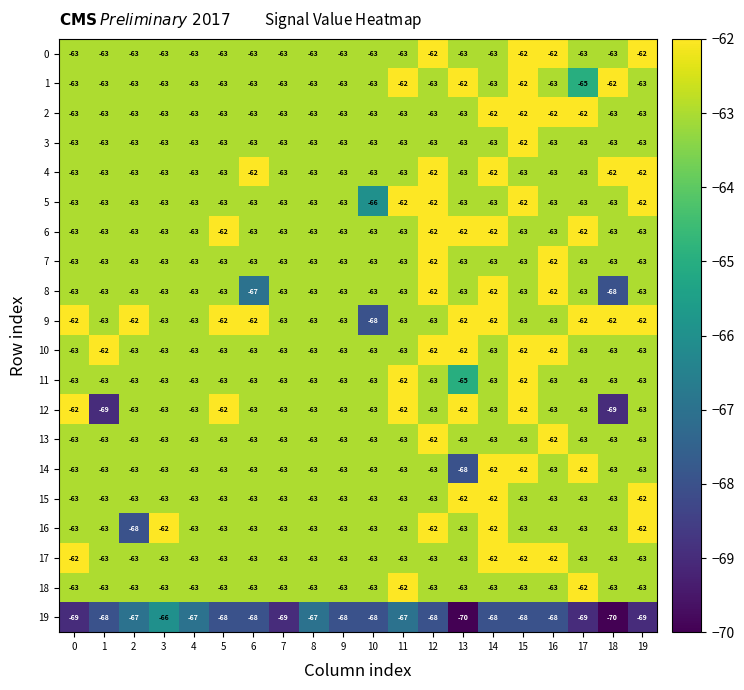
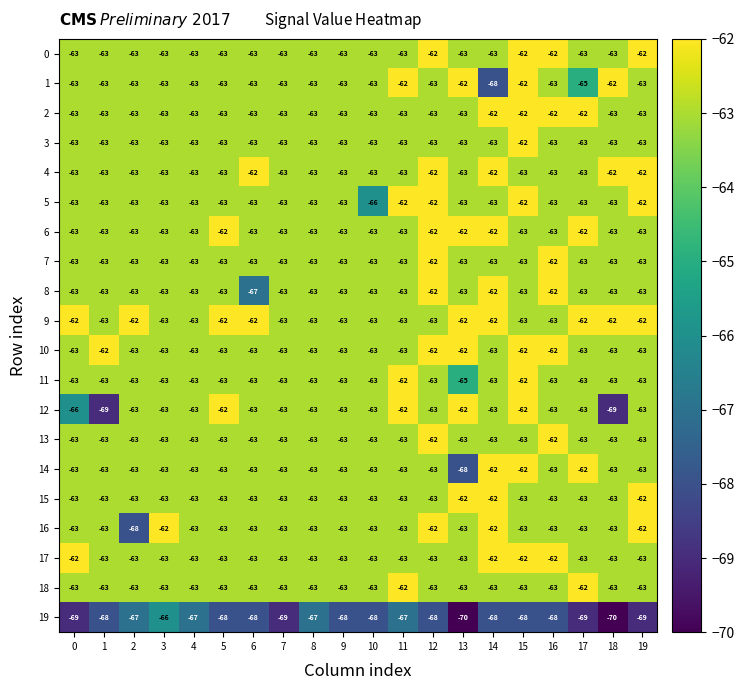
1, 14: -63 -> -68
8, 18: -68 -> -63
9, 10: -68 -> -63
12, 0: -62 -> -66
